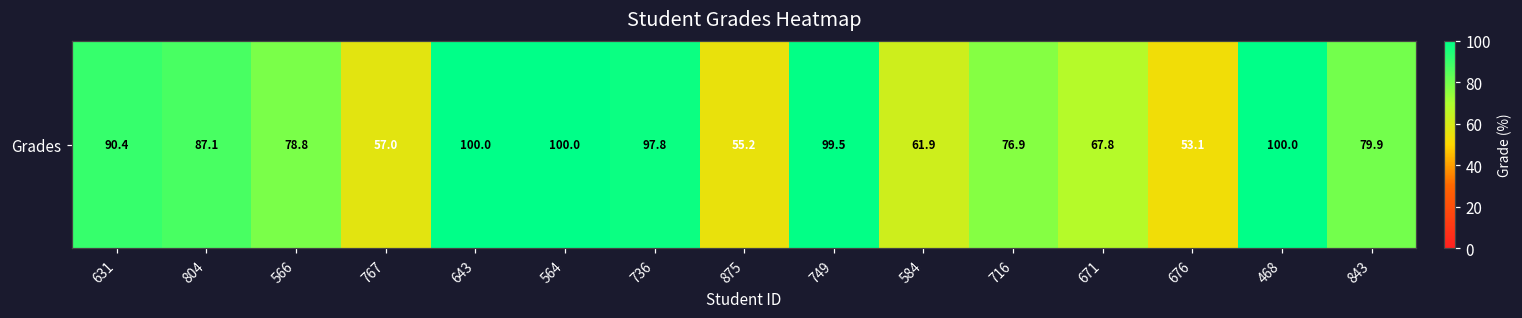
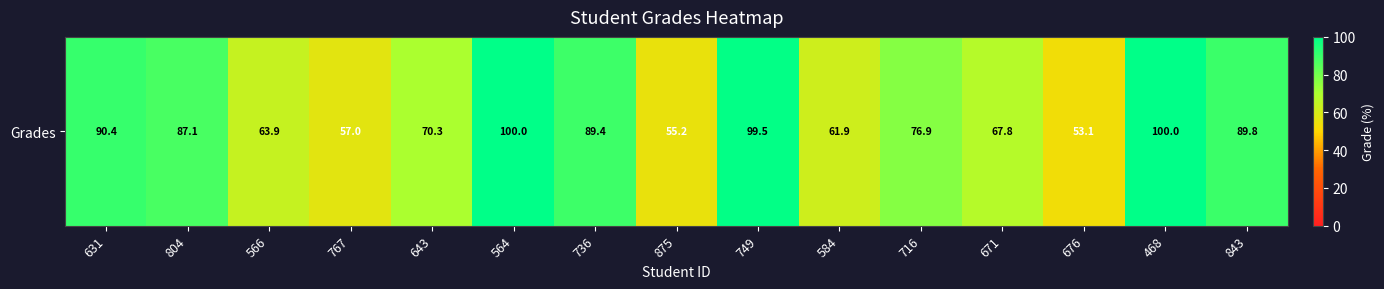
Grades, 566: 78.8 -> 63.9
Grades, 643: 100.0 -> 70.3
Grades, 736: 97.8 -> 89.4
Grades, 843: 79.9 -> 89.8
